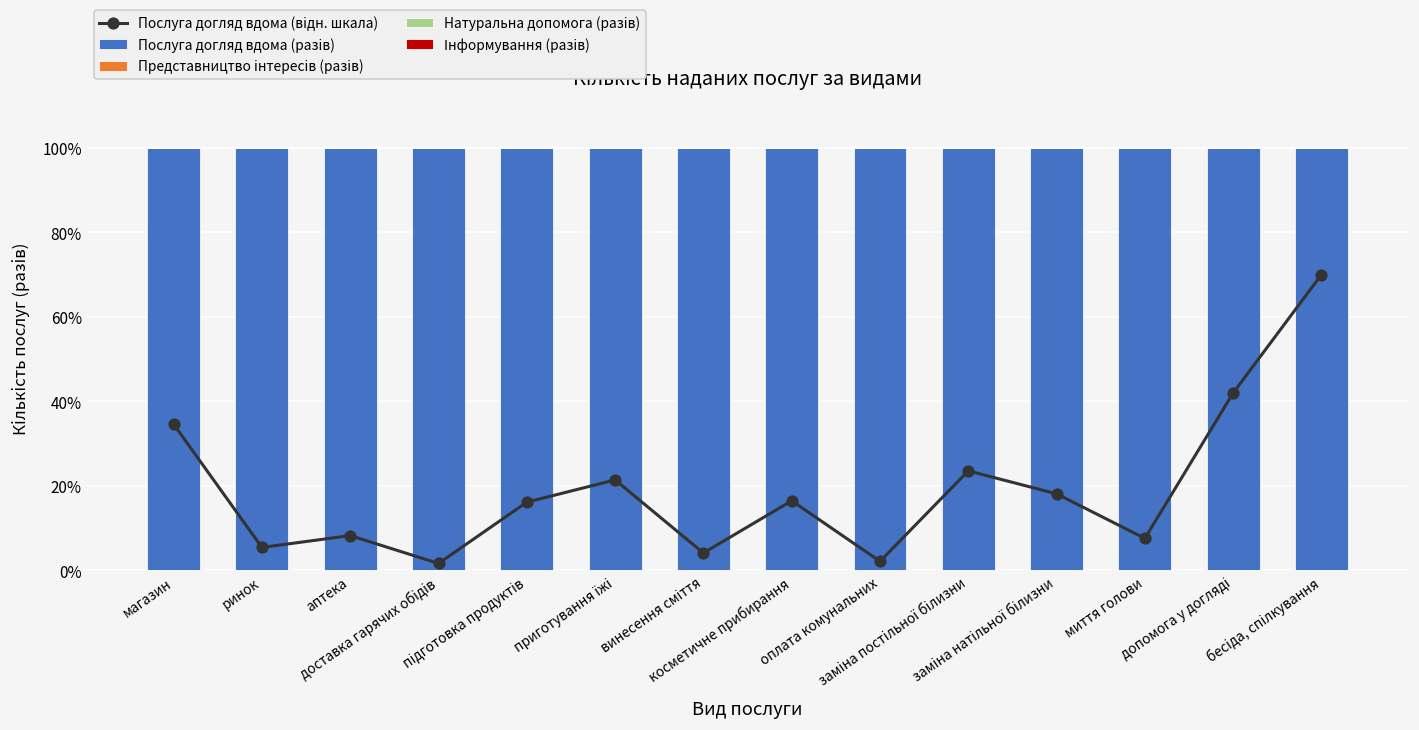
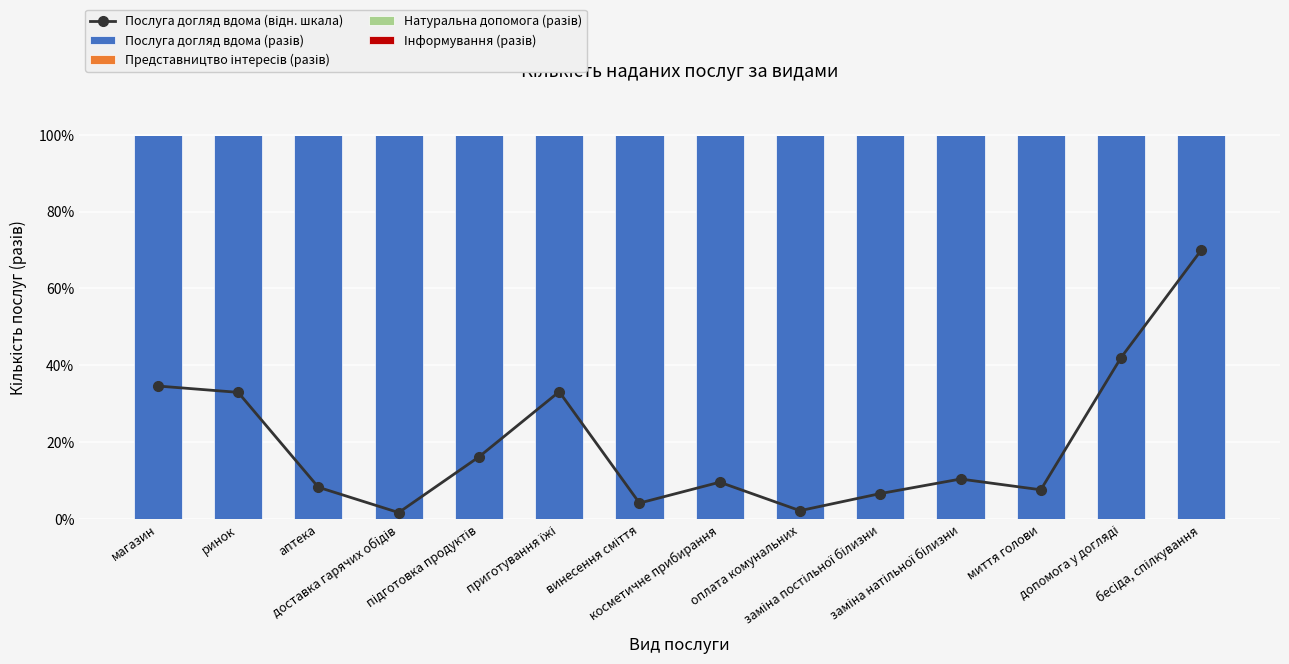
Послуга догляд вдома (відн. шкала), ринок: 5% -> 33%
Послуга догляд вдома (відн. шкала), приготування їжі: 21% -> 33%
Послуга догляд вдома (відн. шкала), косметичне прибирання: 16% -> 10%
Послуга догляд вдома (відн. шкала), заміна постільної білизни: 24% -> 7%
Послуга догляд вдома (відн. шкала), заміна натільної білизни: 18% -> 10%
